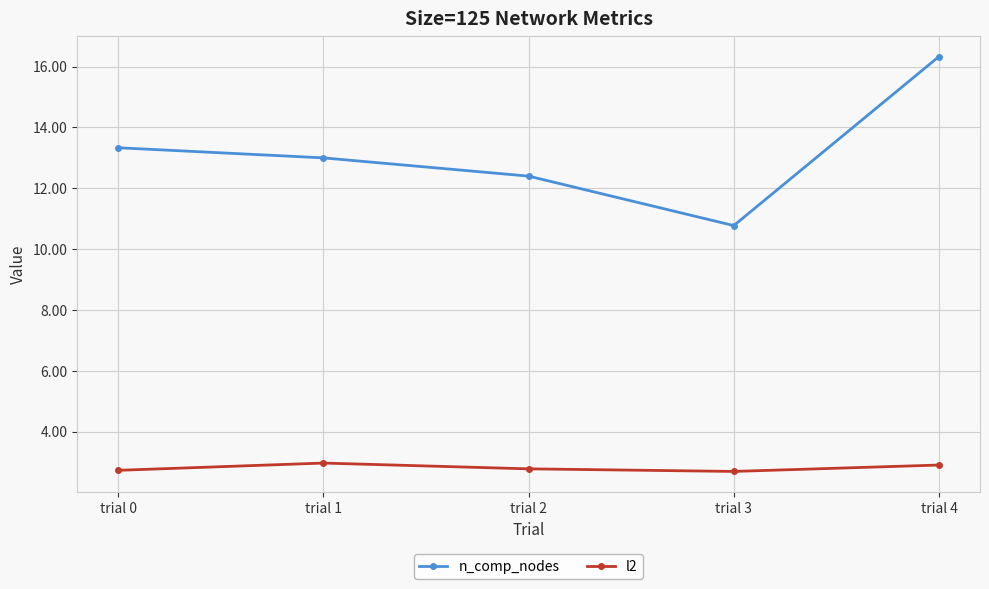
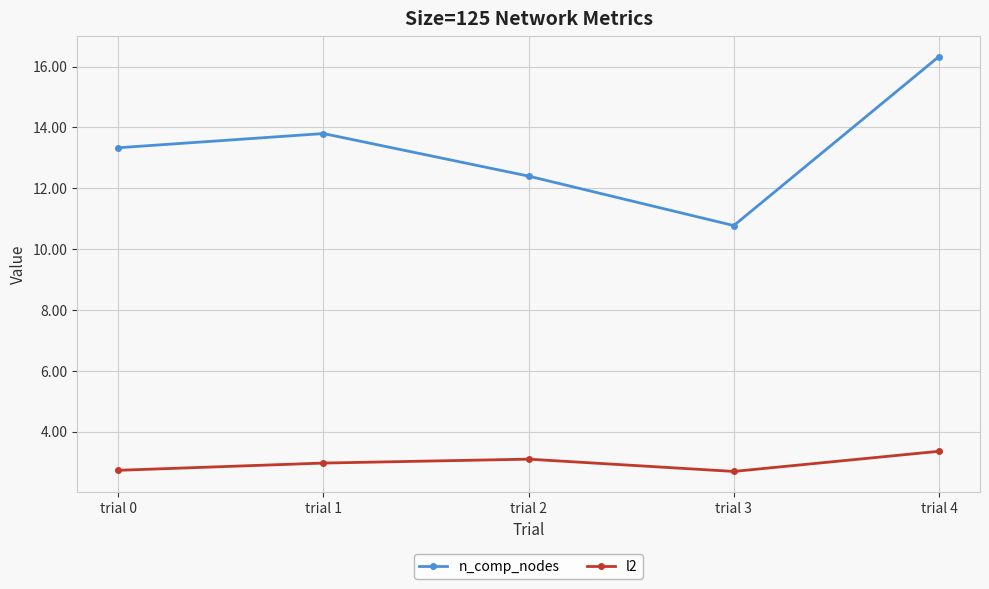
n_comp_nodes, trial 1: 13.0 -> 13.8
l2, trial 2: 2.8 -> 3.1
l2, trial 4: 2.9 -> 3.3
